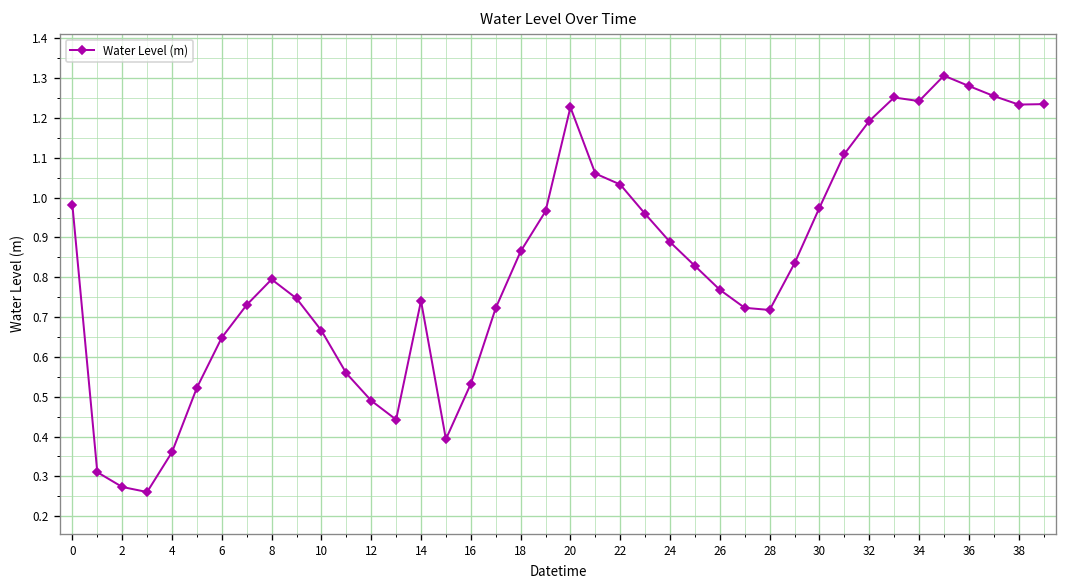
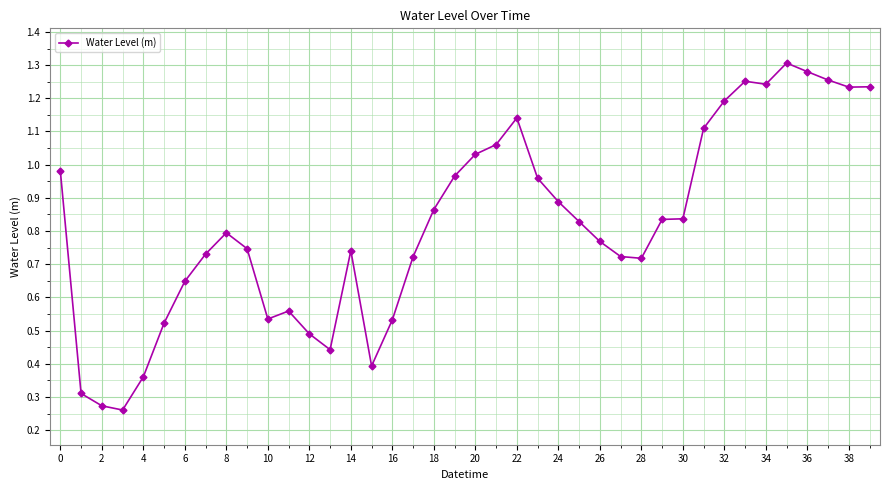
10: 0.67 -> 0.54
20: 1.23 -> 1.03
22: 1.03 -> 1.14
30: 0.97 -> 0.84
